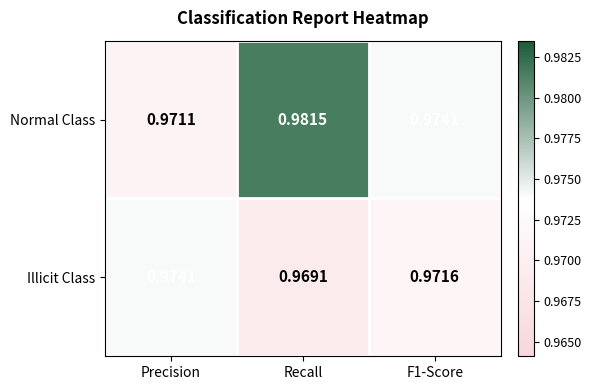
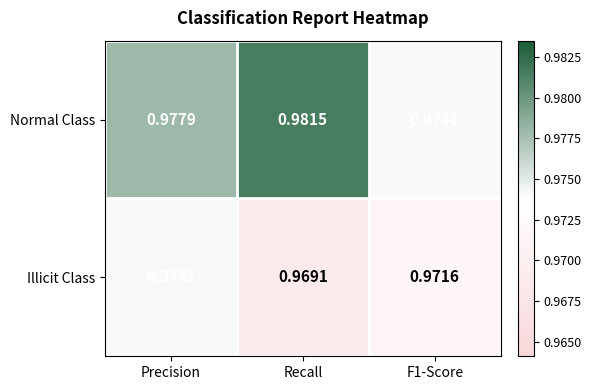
Normal Class, Precision: 0.9711 -> 0.9779
